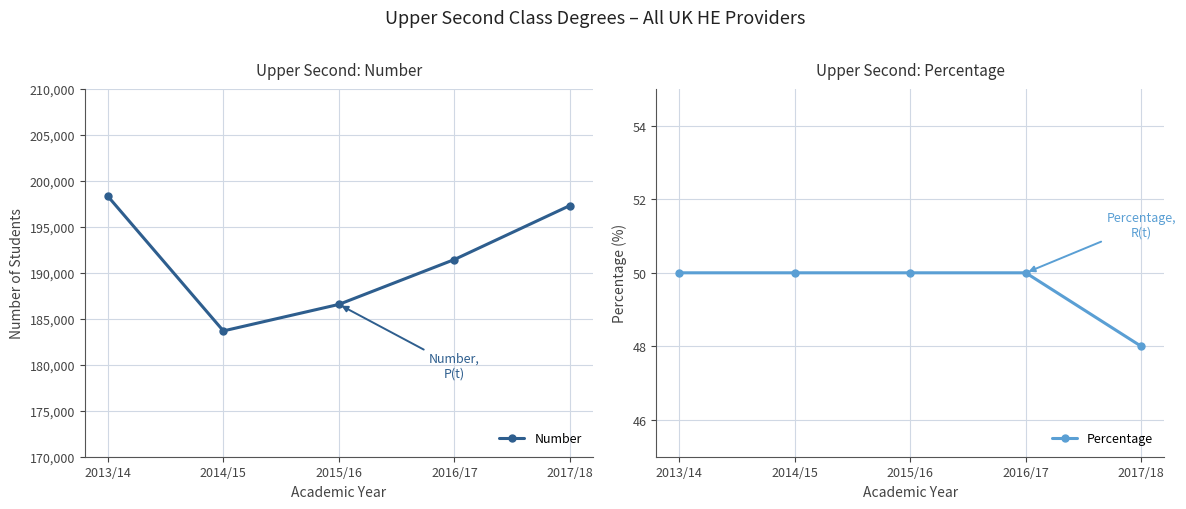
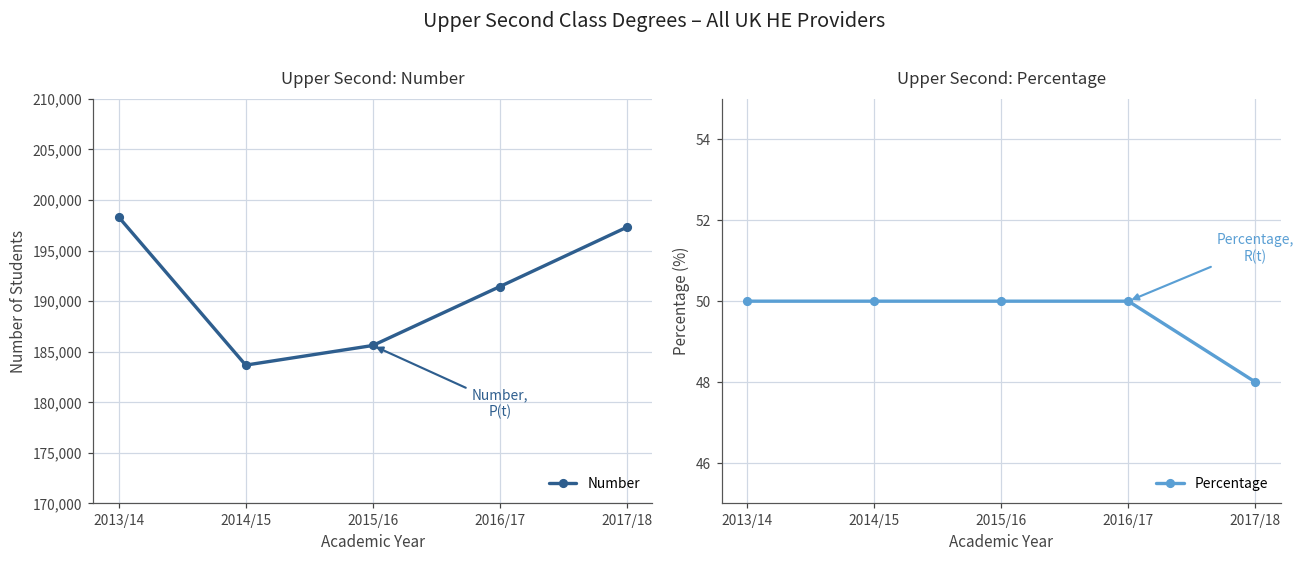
Upper Second: Number, 2015/16: 187,000 -> 186,000
